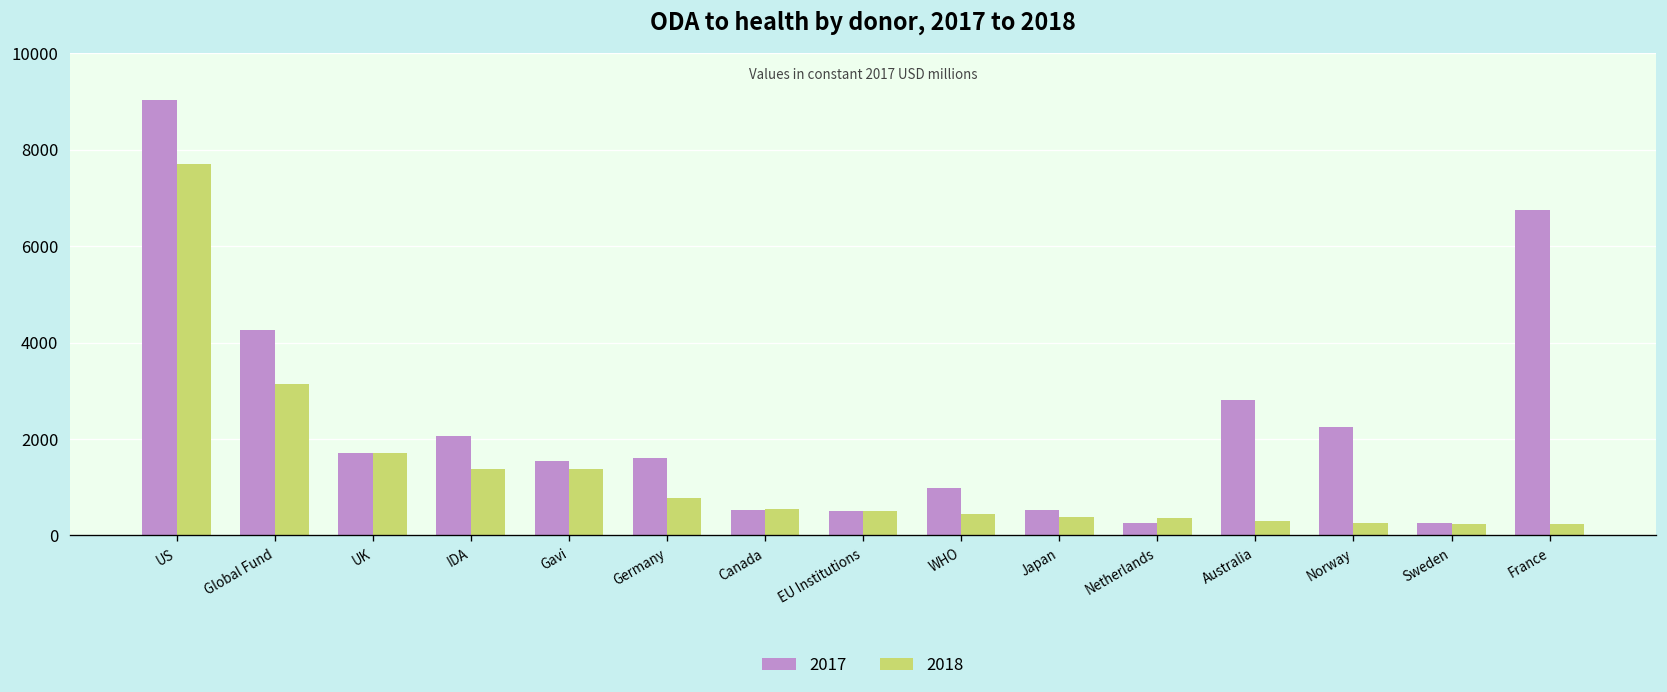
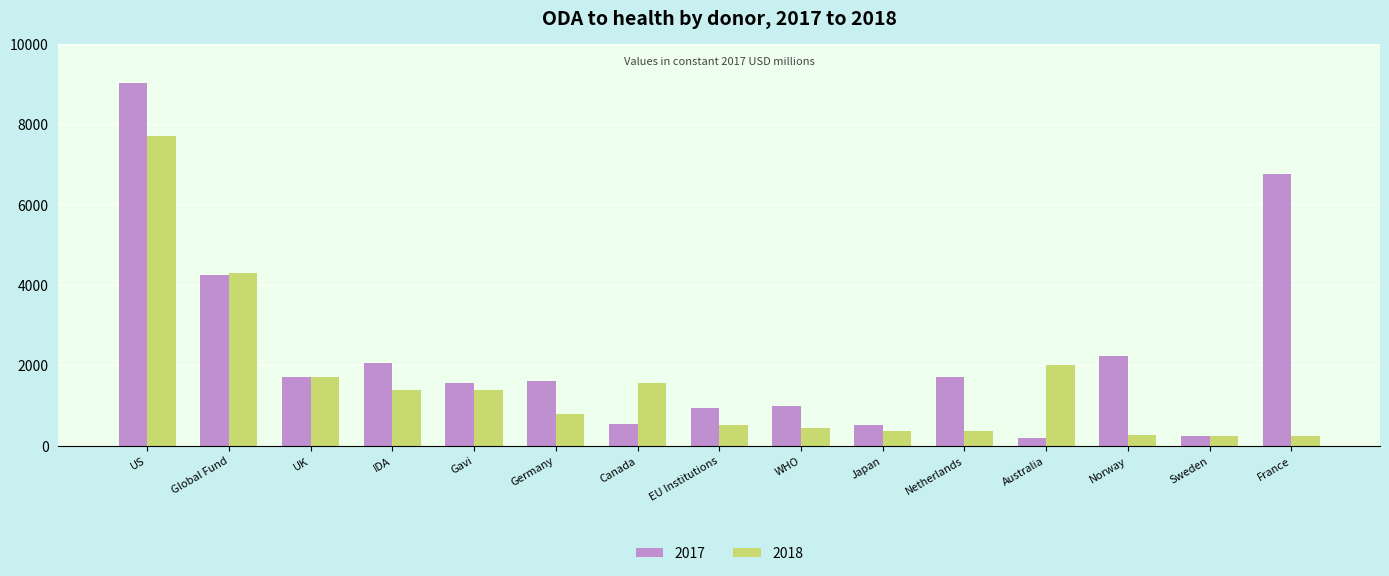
2018, Global Fund: 3100 -> 4300
2018, Canada: 600 -> 1600
2017, EU Institutions: 500 -> 900
2017, Netherlands: 300 -> 1700
2017, Australia: 2800 -> 200
2018, Australia: 300 -> 2000
